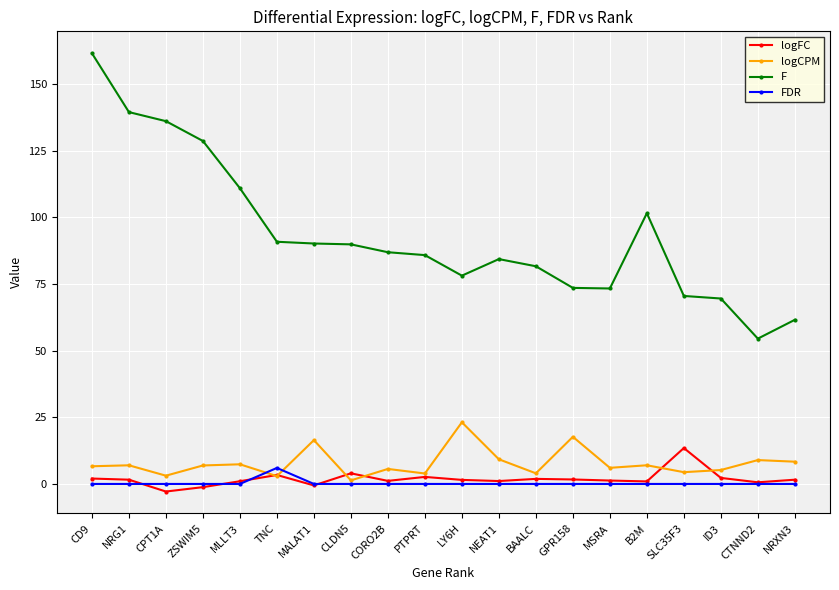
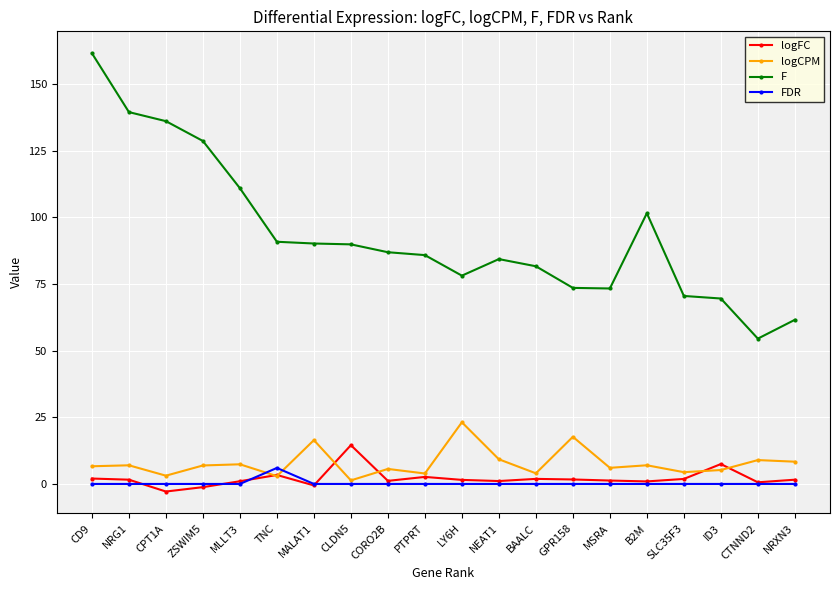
logFC, CLDN5: 4 -> 15
logFC, SLC35F3: 13 -> 2
logFC, ID3: 2 -> 7
